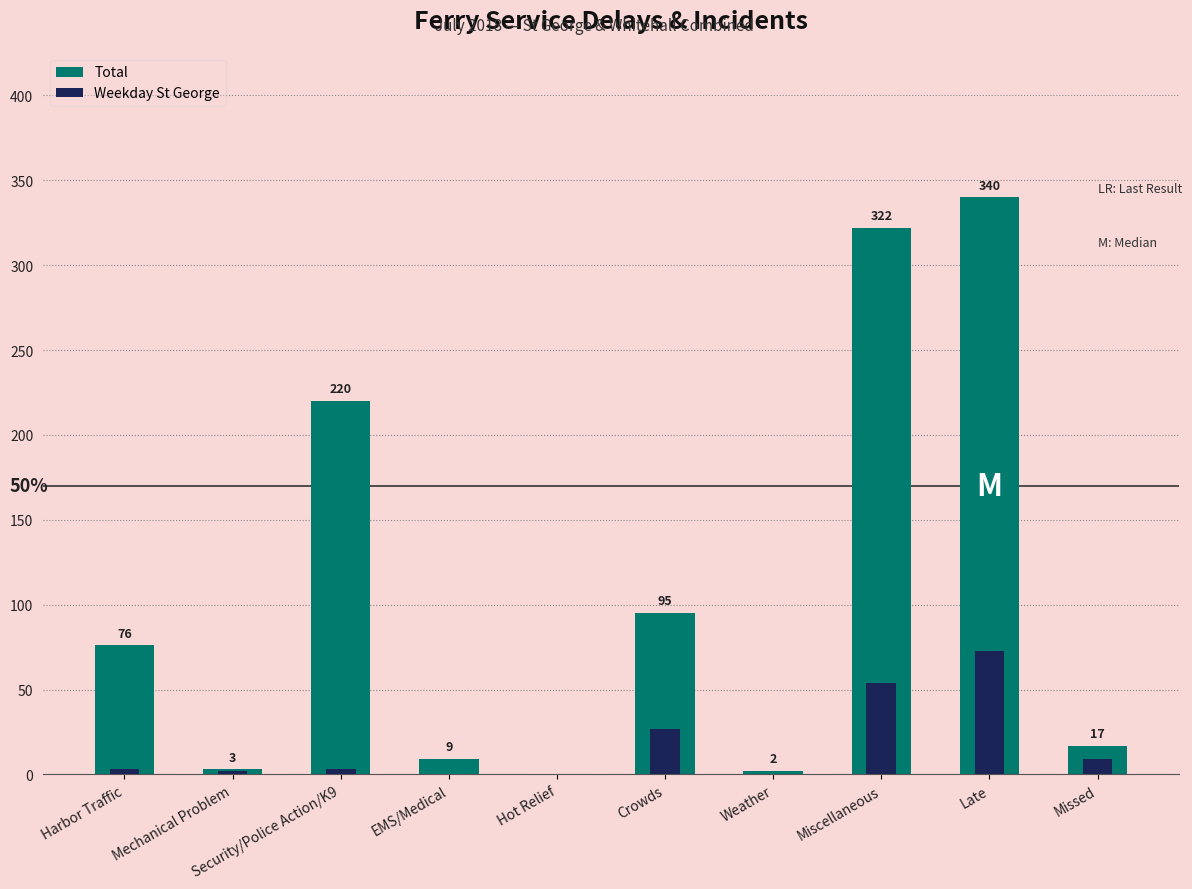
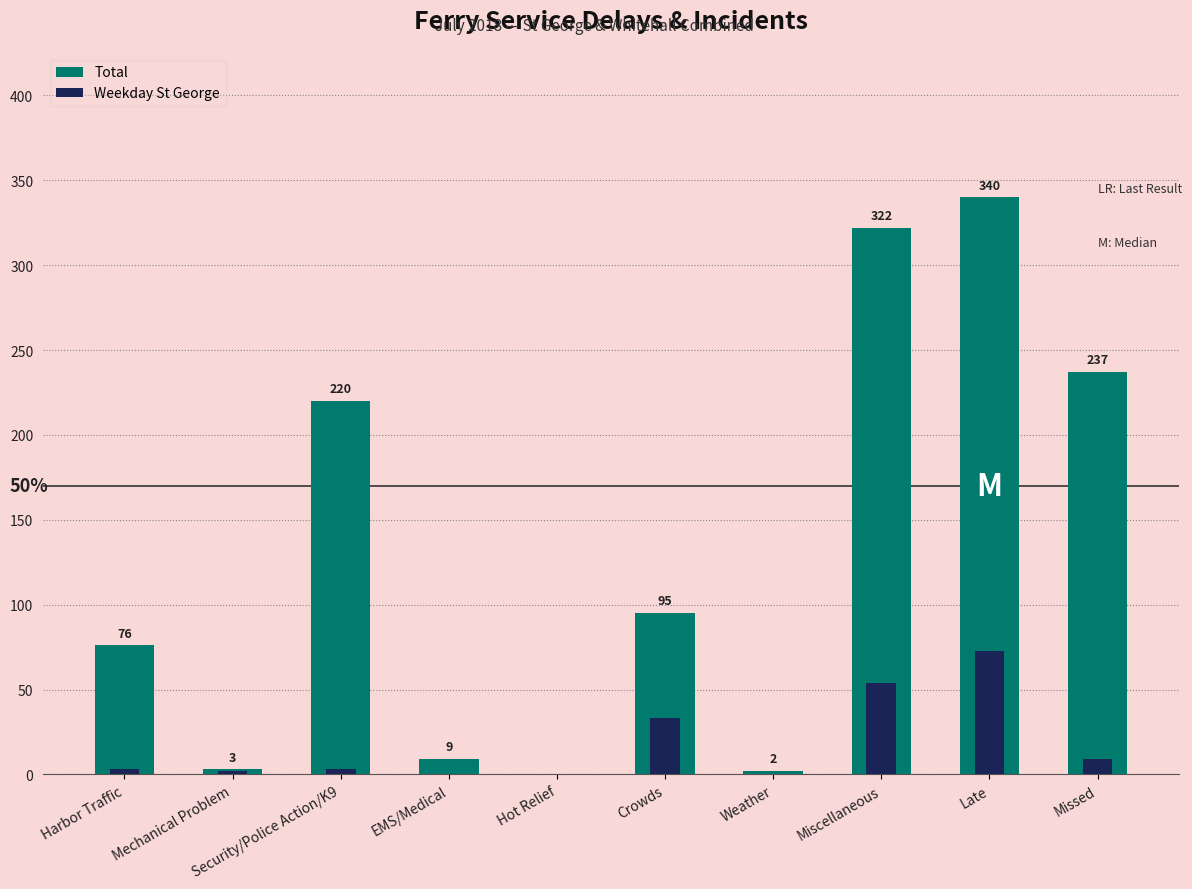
Weekday St George, Crowds: 27 -> 33
Total, Missed: 17 -> 237
